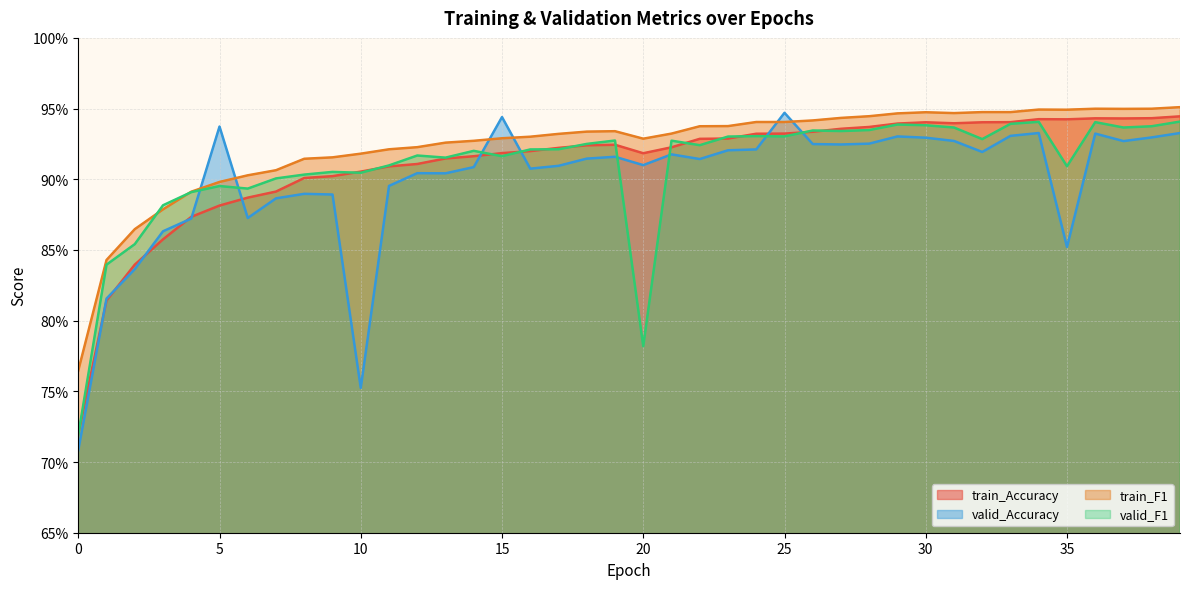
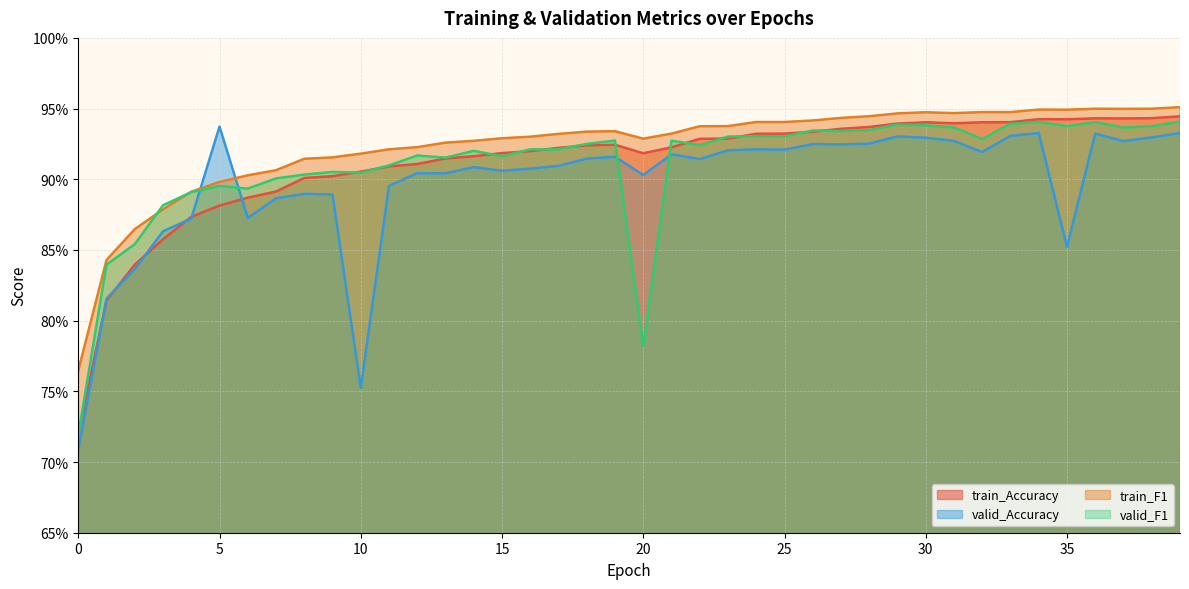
valid_Accuracy, 15: 94.4% -> 90.6%
valid_Accuracy, 20: 91.0% -> 90.3%
valid_Accuracy, 25: 94.7% -> 92.1%
valid_F1, 35: 90.9% -> 93.8%
